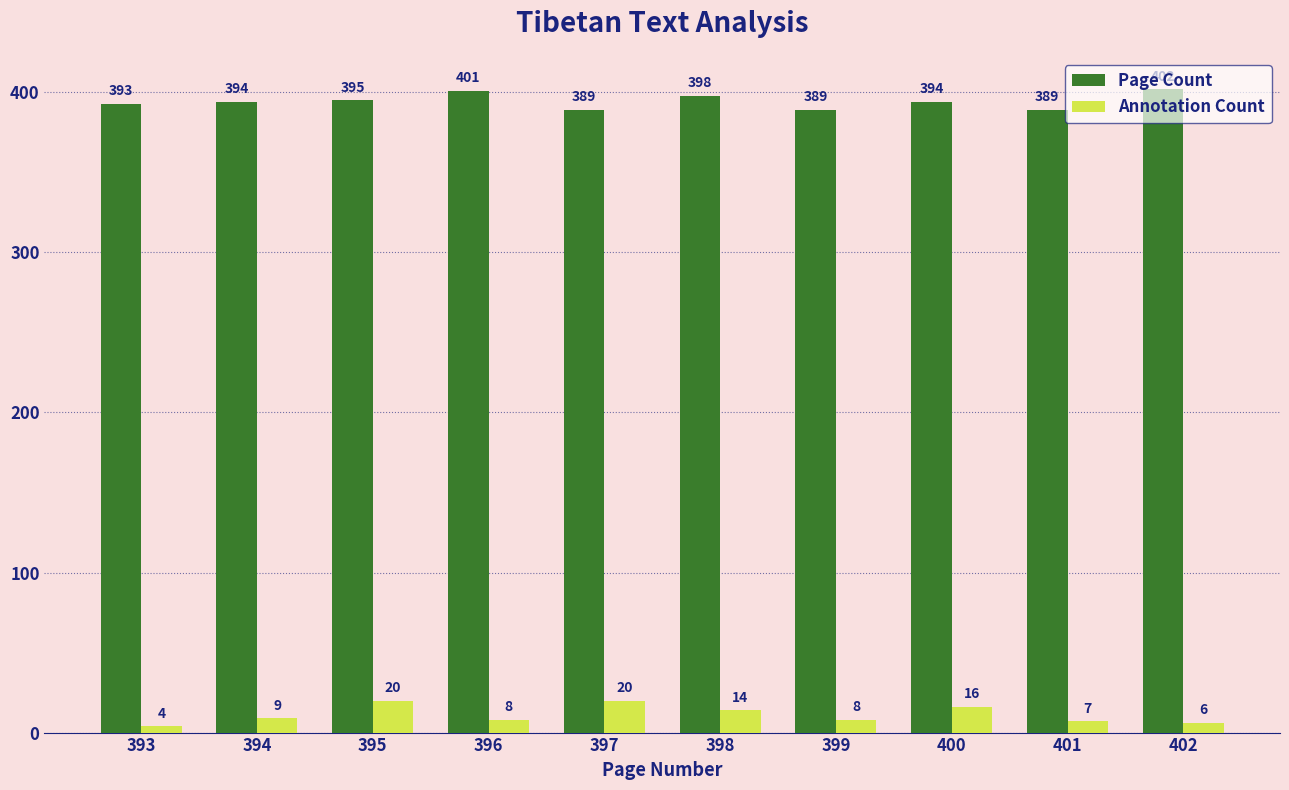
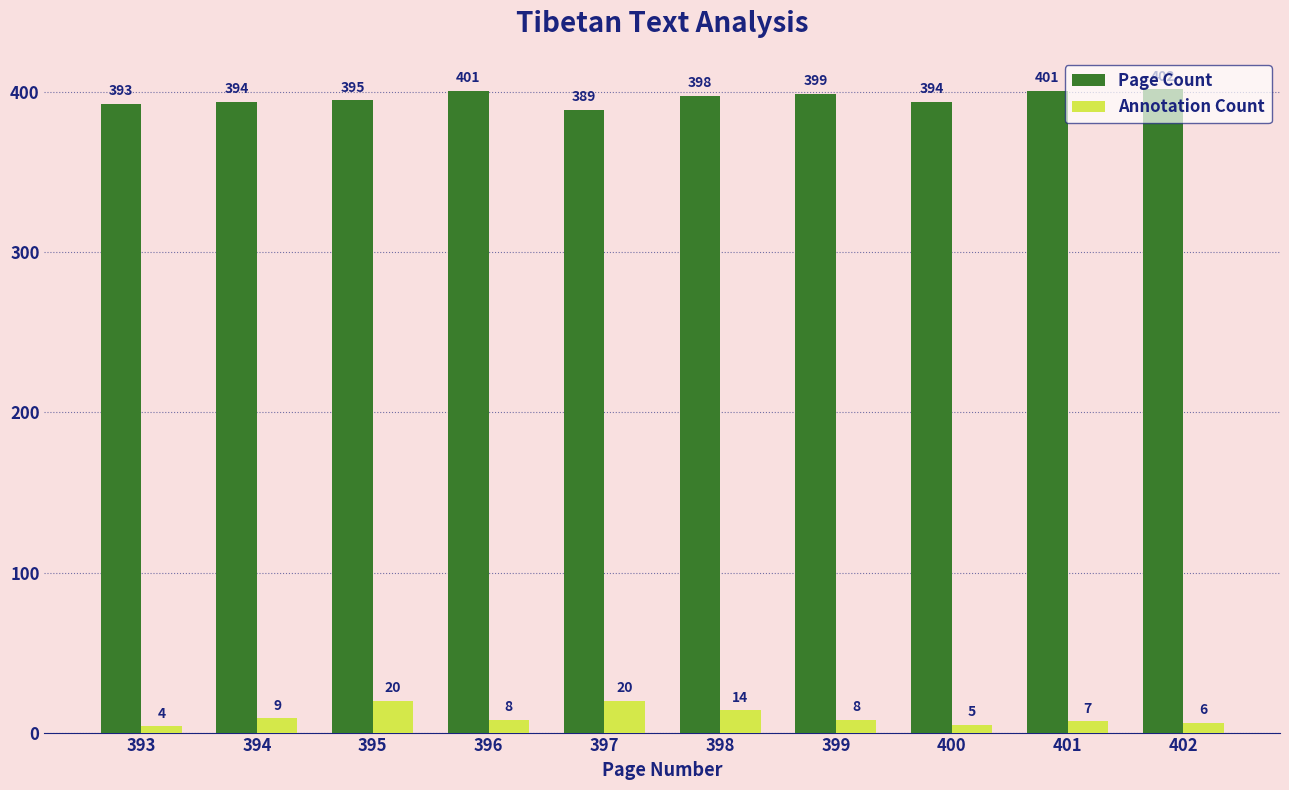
Page Count, 399: 389 -> 399
Annotation Count, 400: 16 -> 5
Page Count, 401: 389 -> 401
